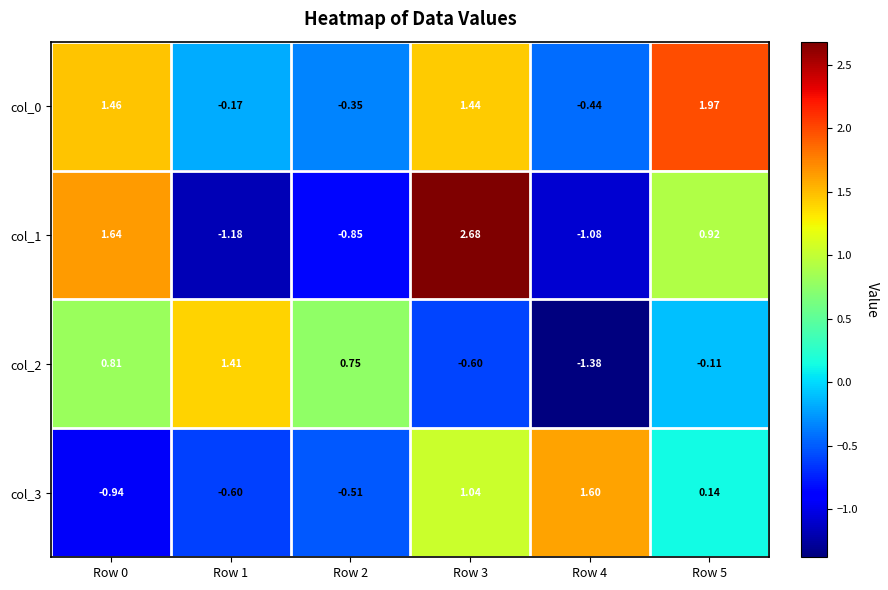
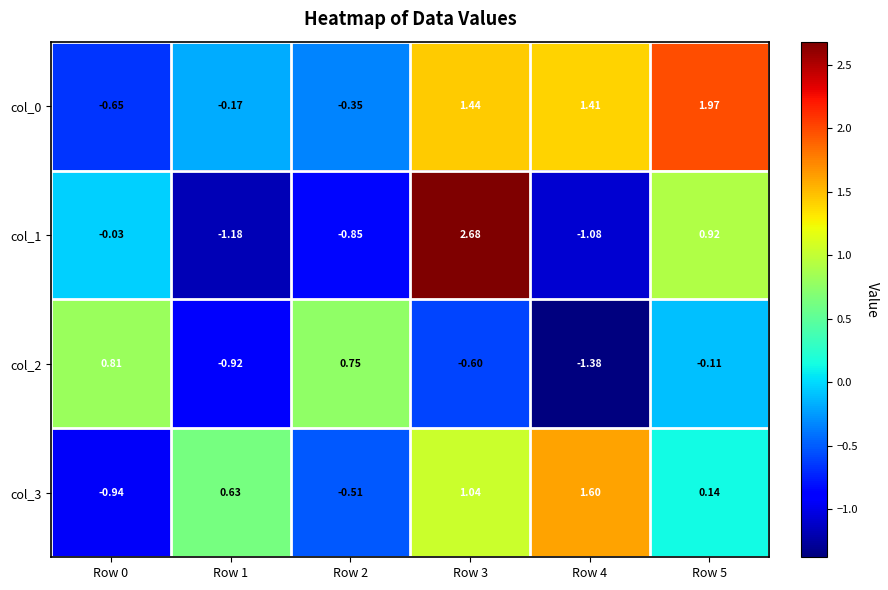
col_0, Row 0: 1.46 -> -0.65
col_0, Row 4: -0.44 -> 1.41
col_1, Row 0: 1.64 -> -0.03
col_2, Row 1: 1.41 -> -0.92
col_3, Row 1: -0.60 -> 0.63
